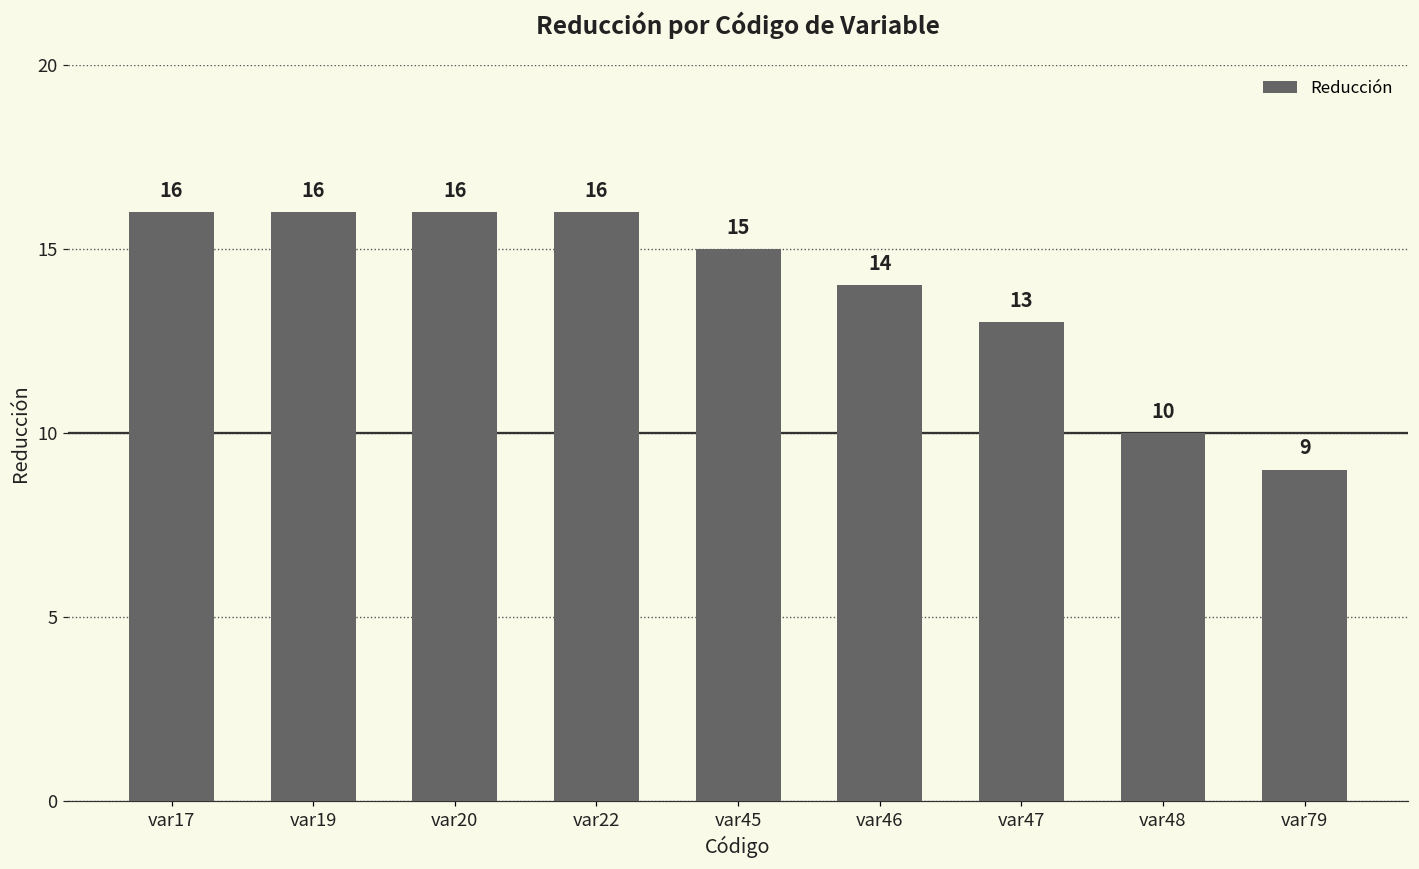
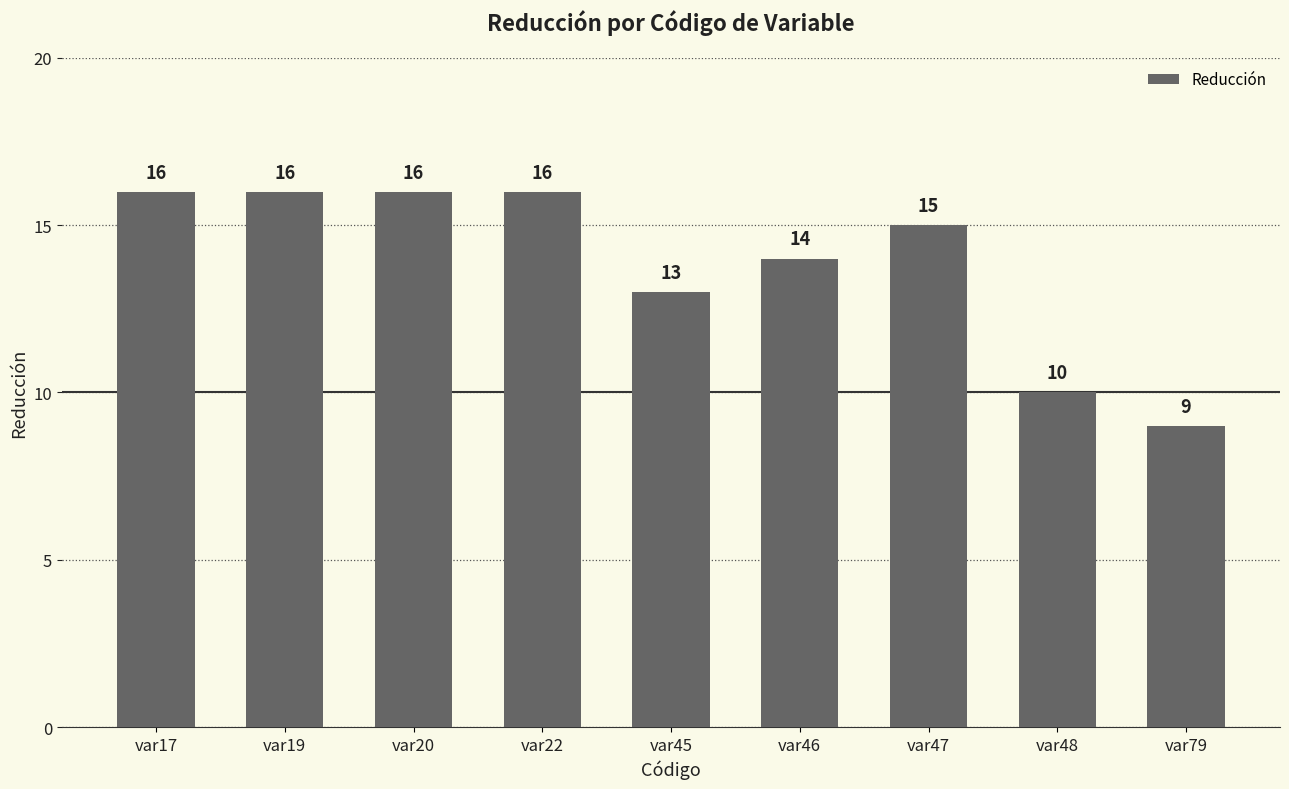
var45: 15 -> 13
var47: 13 -> 15
